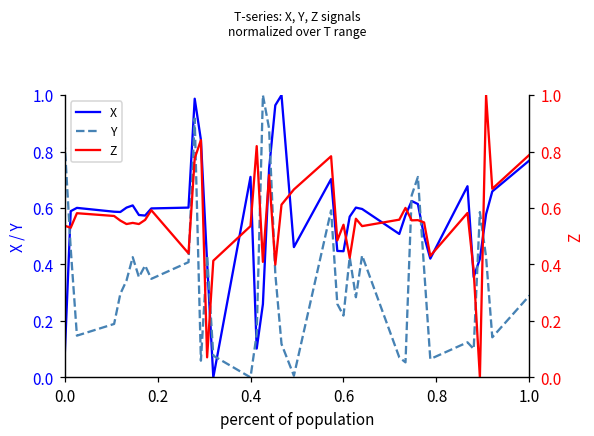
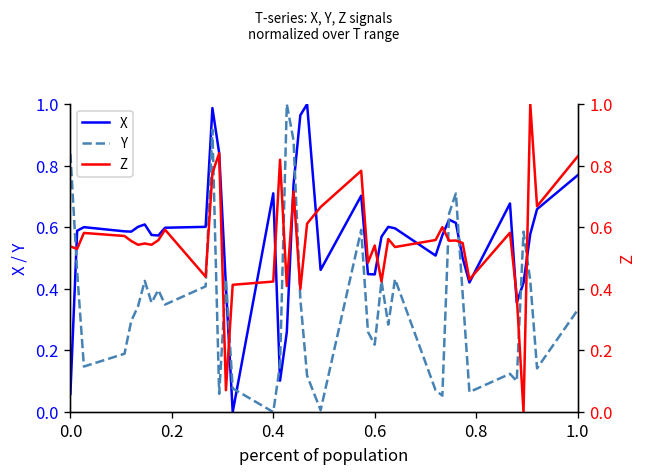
Y, 1.0: 0.29 -> 0.33
Z, 0.4: 0.54 -> 0.42
Z, 1.0: 0.79 -> 0.83
